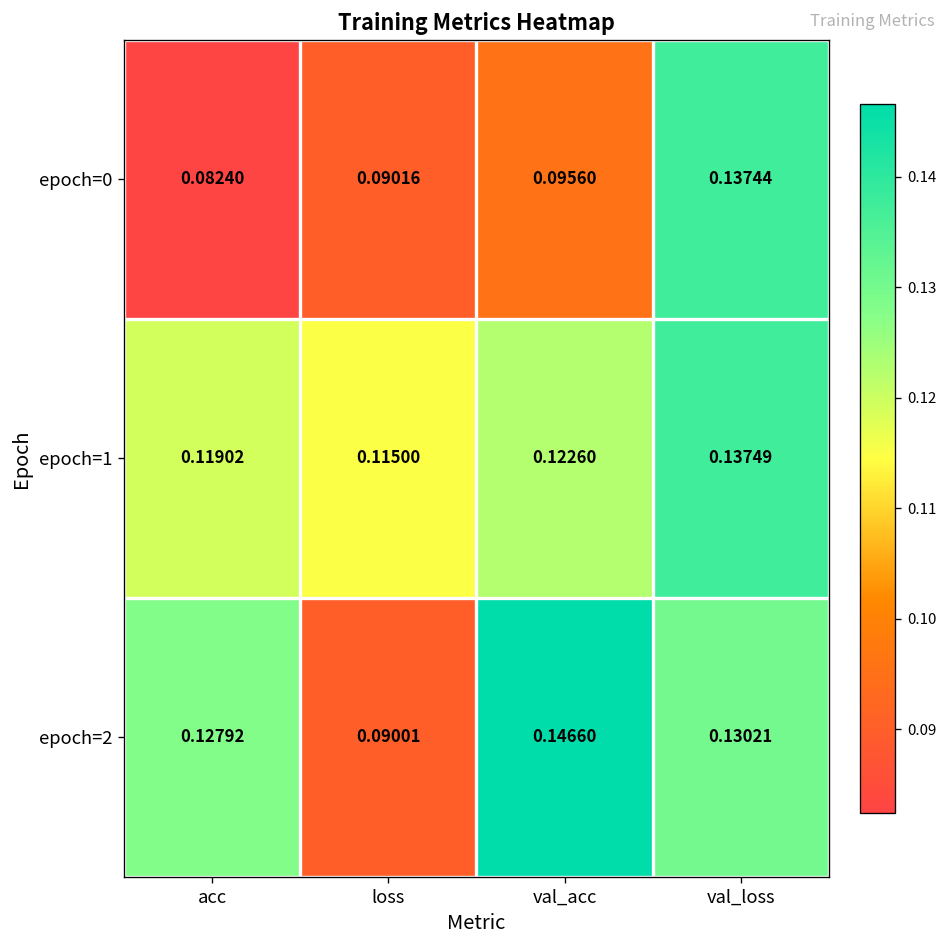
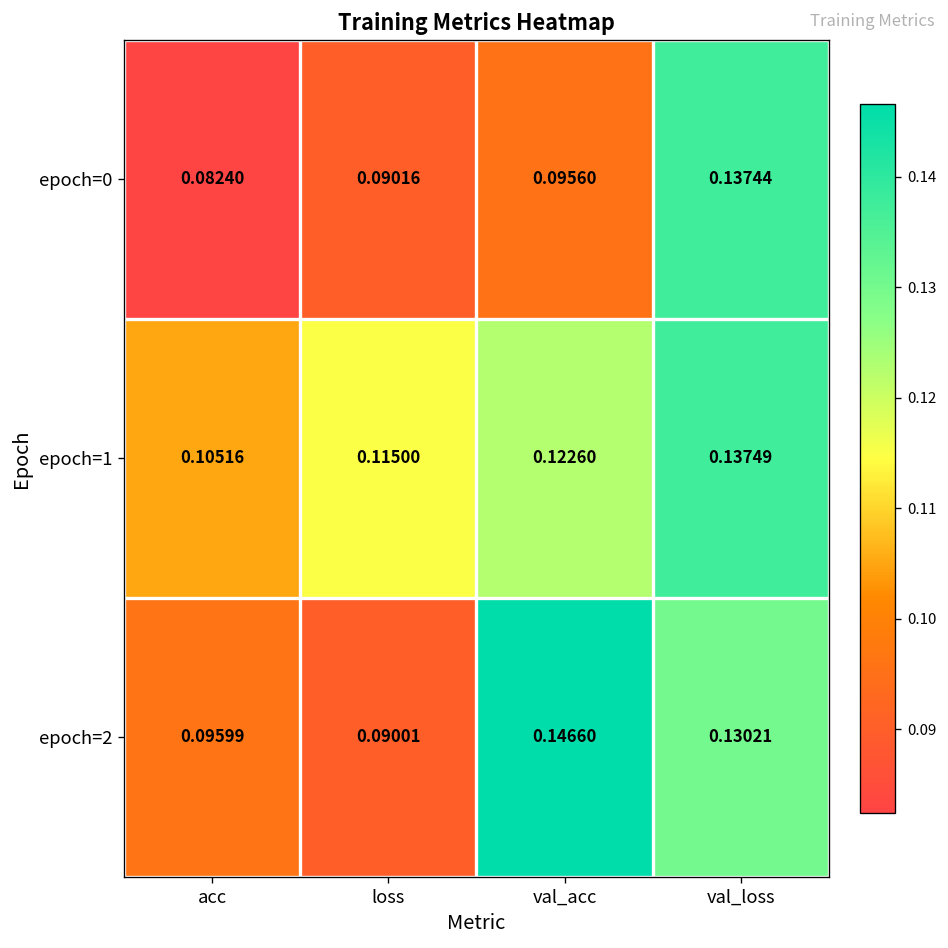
epoch=1, acc: 0.11902 -> 0.10516
epoch=2, acc: 0.12792 -> 0.09599
